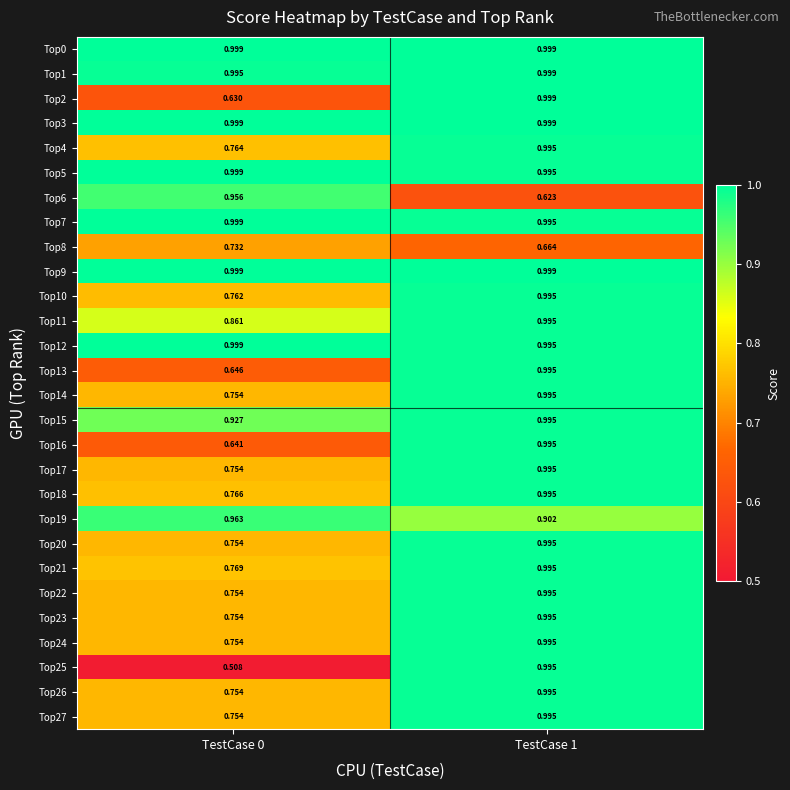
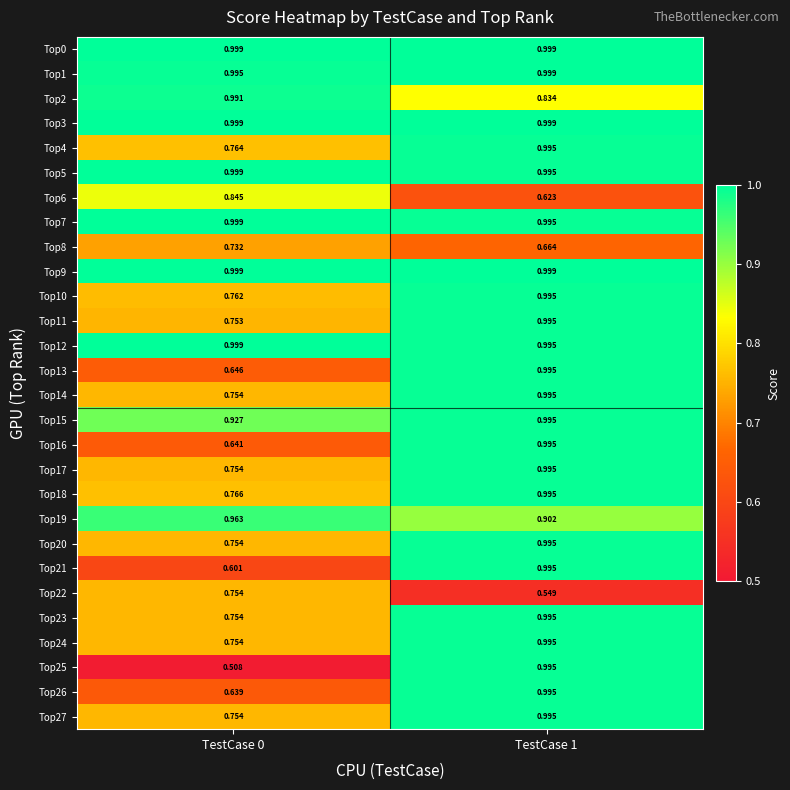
Top2, TestCase 0: 0.630 -> 0.991
Top2, TestCase 1: 0.999 -> 0.834
Top6, TestCase 0: 0.956 -> 0.845
Top11, TestCase 0: 0.861 -> 0.753
Top21, TestCase 0: 0.769 -> 0.601
Top22, TestCase 1: 0.995 -> 0.549
Top26, TestCase 0: 0.754 -> 0.639
